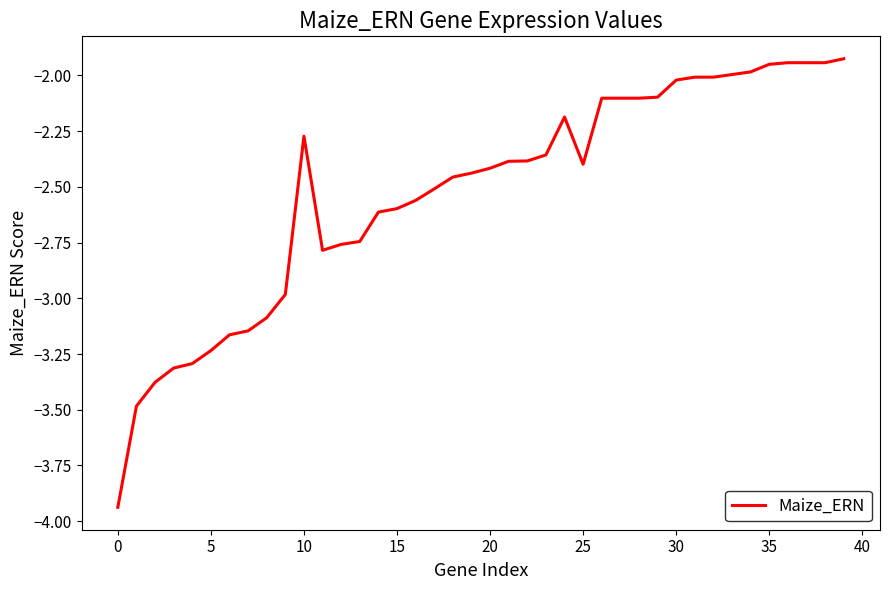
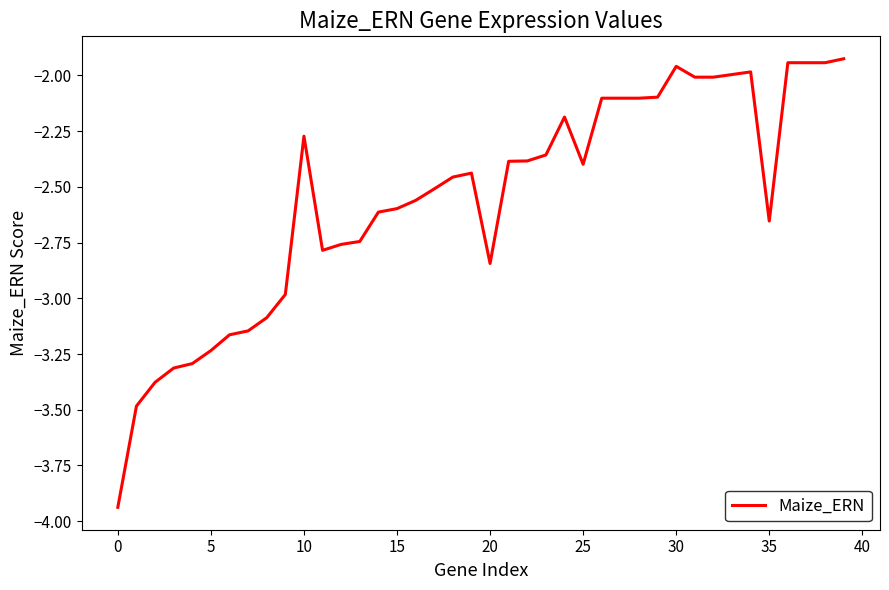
20: -2.42 -> -2.84
30: -2.02 -> -1.96
35: -1.95 -> -2.65
